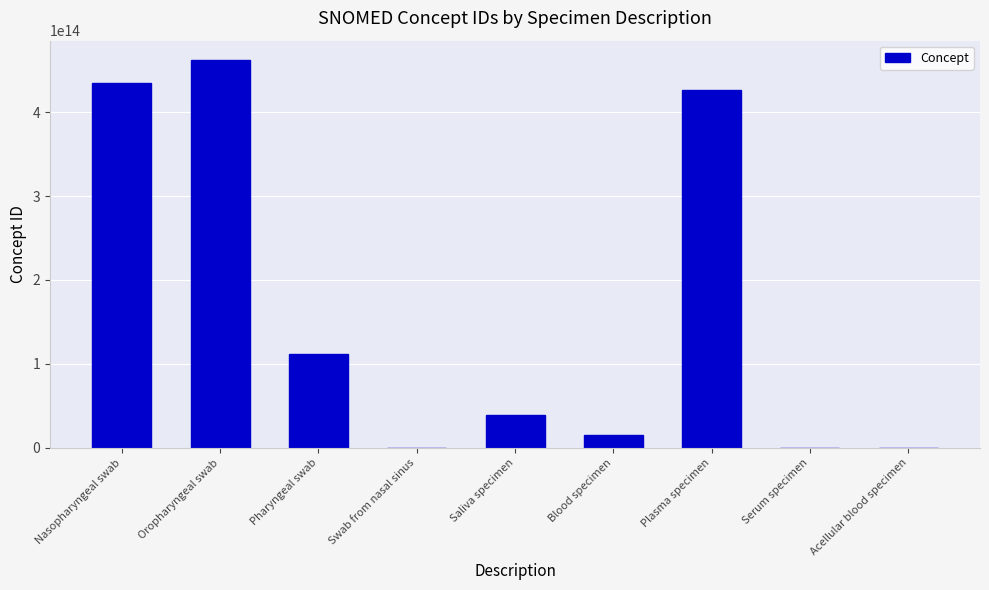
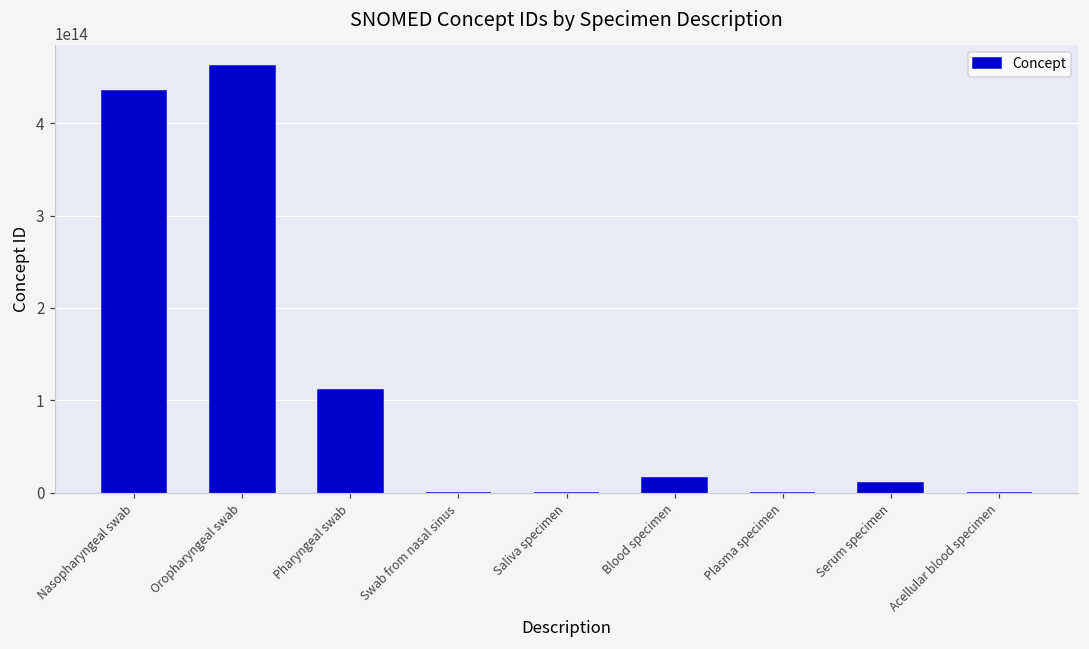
Saliva specimen: 40000000000000 -> 0
Plasma specimen: 430000000000000 -> 0
Serum specimen: 0 -> 10000000000000
